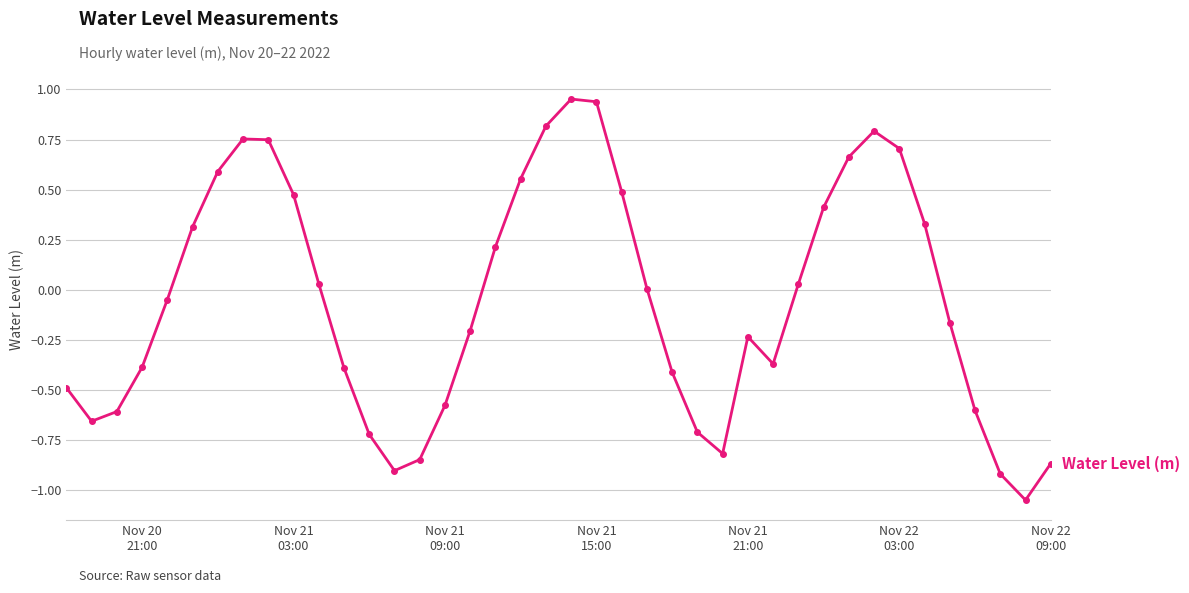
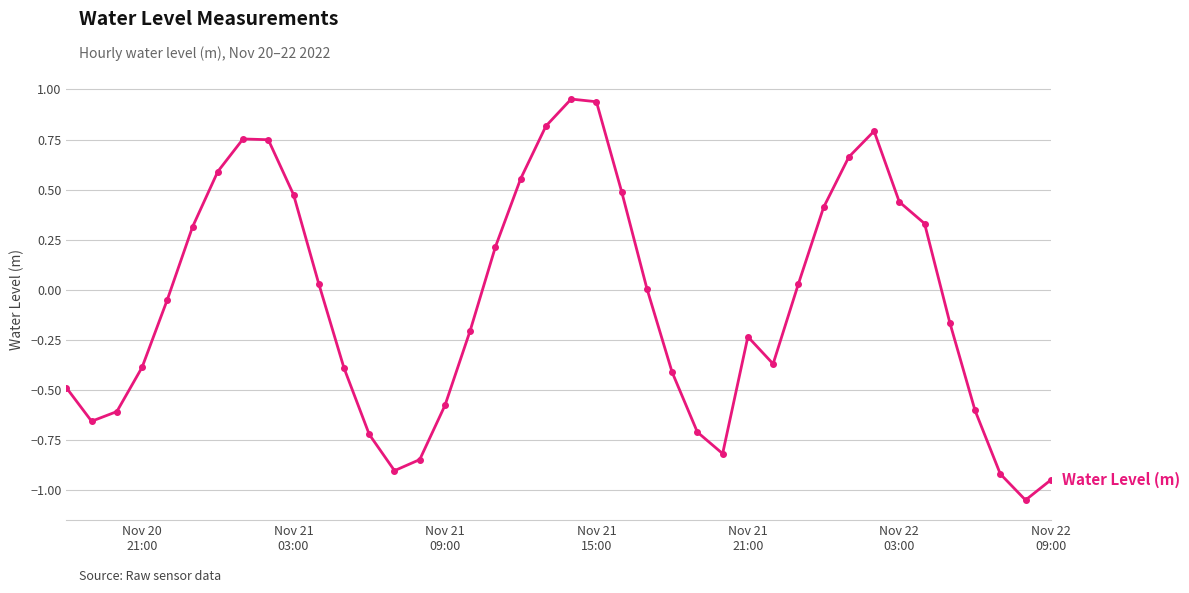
Nov 22 03:00: 0.71 -> 0.44
Nov 22 09:00: -0.87 -> -0.95
